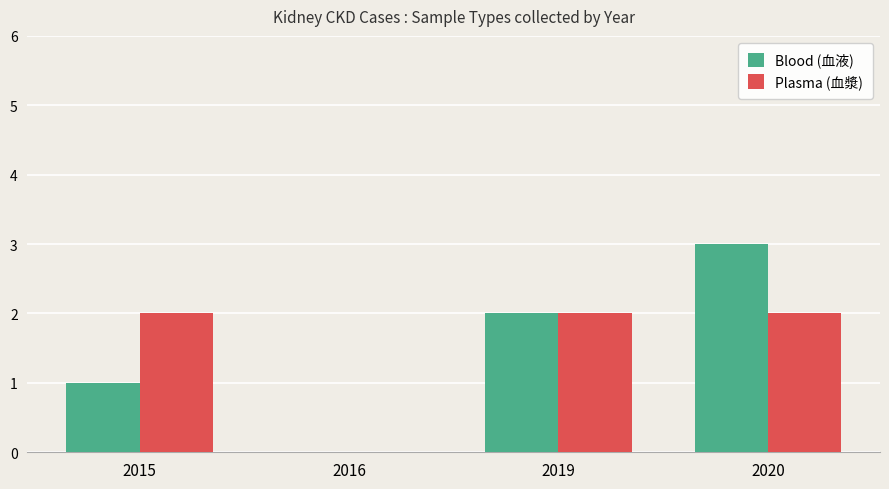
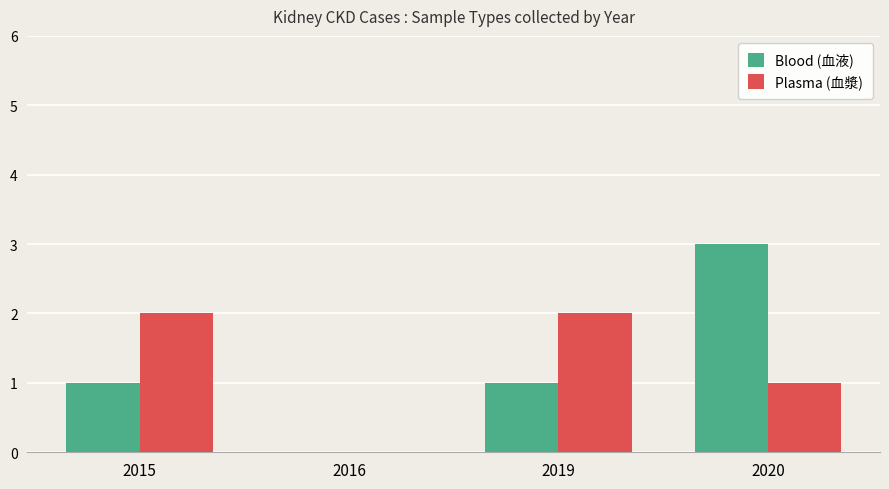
Blood (血液), 2019: 2 -> 1
Plasma (血漿), 2020: 2 -> 1
